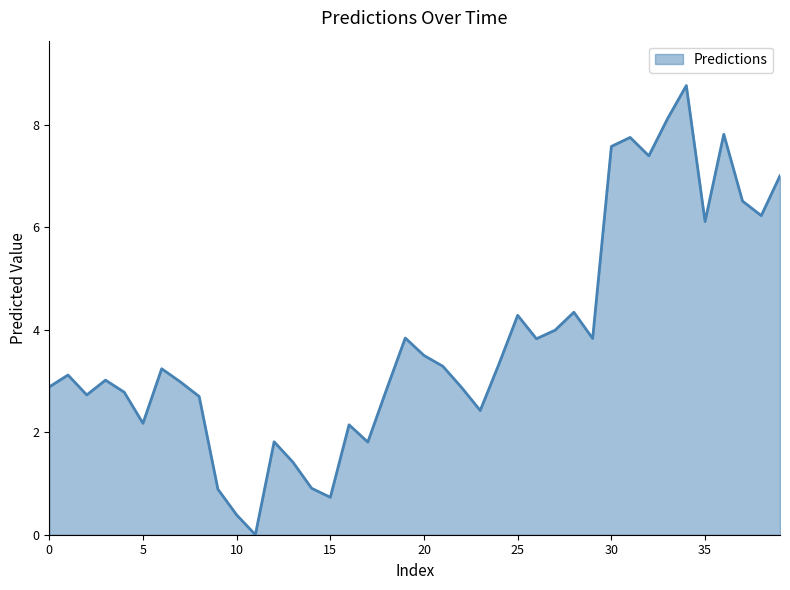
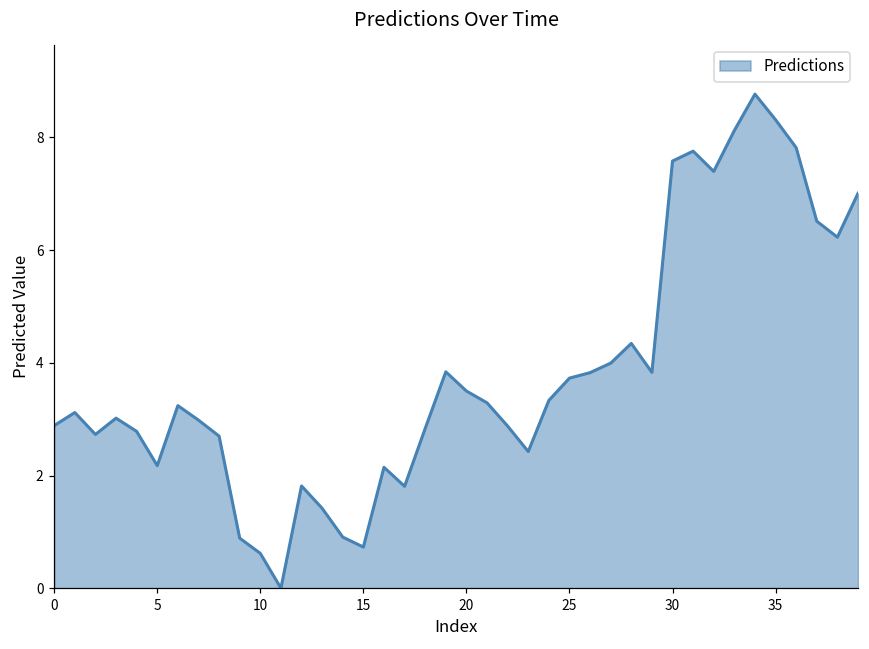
10: 0.4 -> 0.6
25: 4.3 -> 3.7
35: 6.1 -> 8.3
